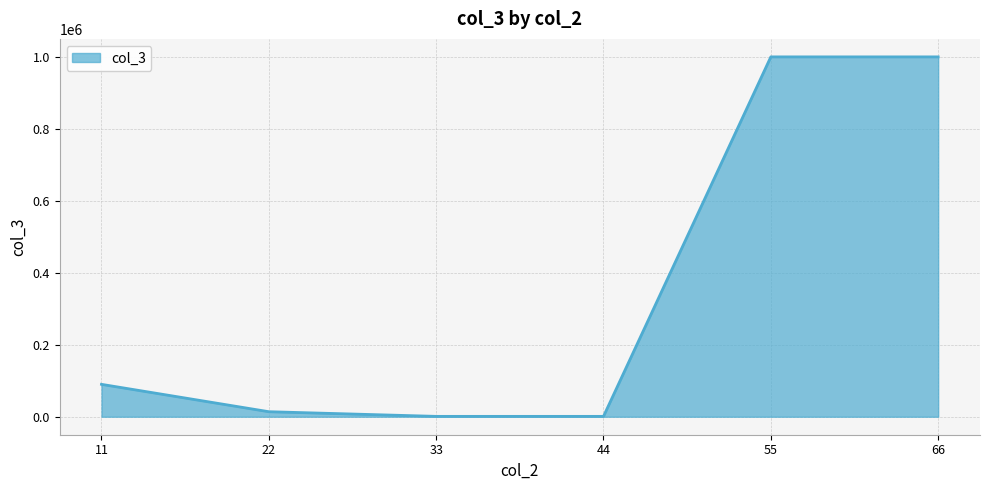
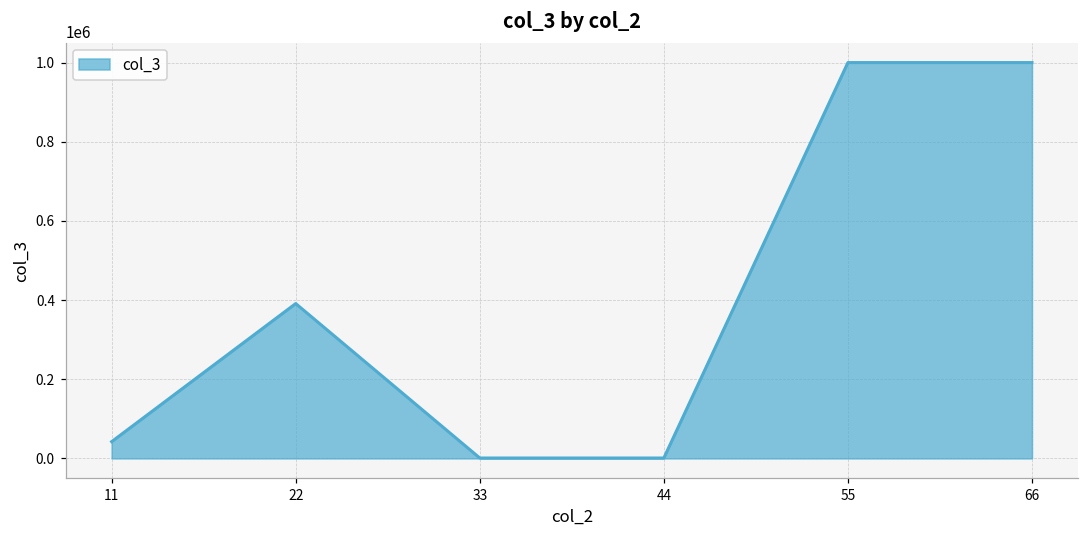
11: 90000 -> 40000
22: 10000 -> 390000
